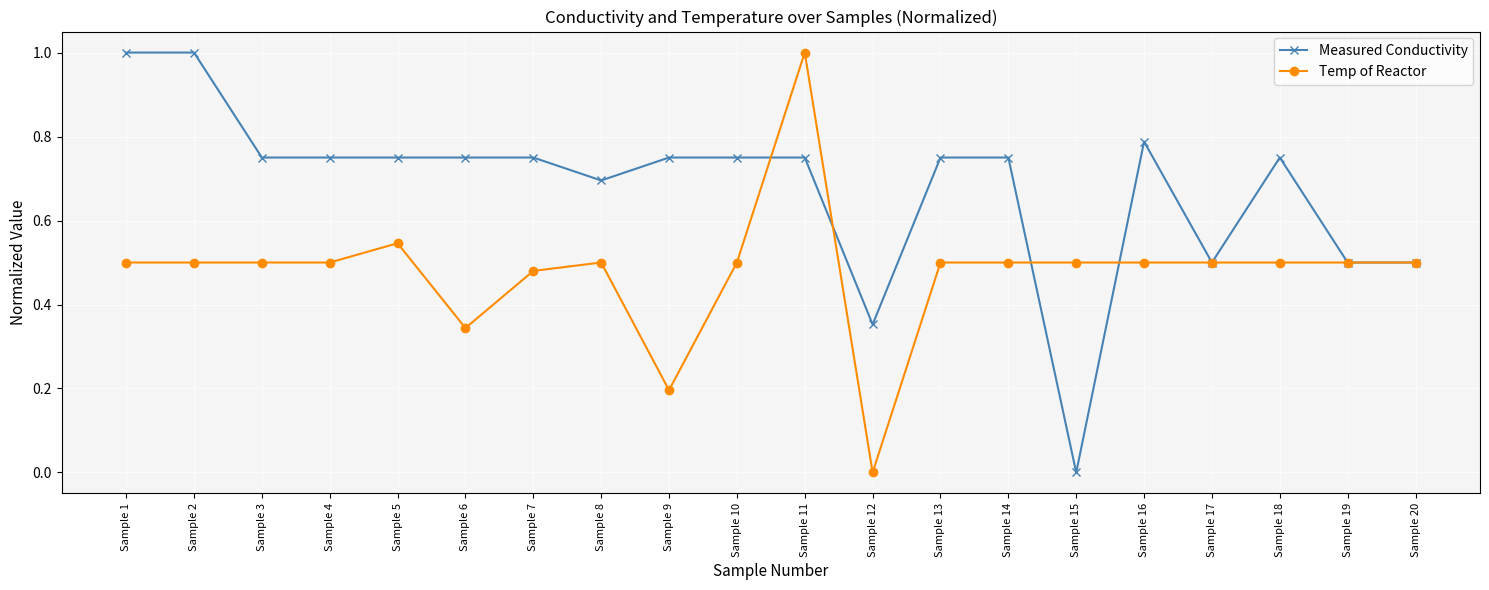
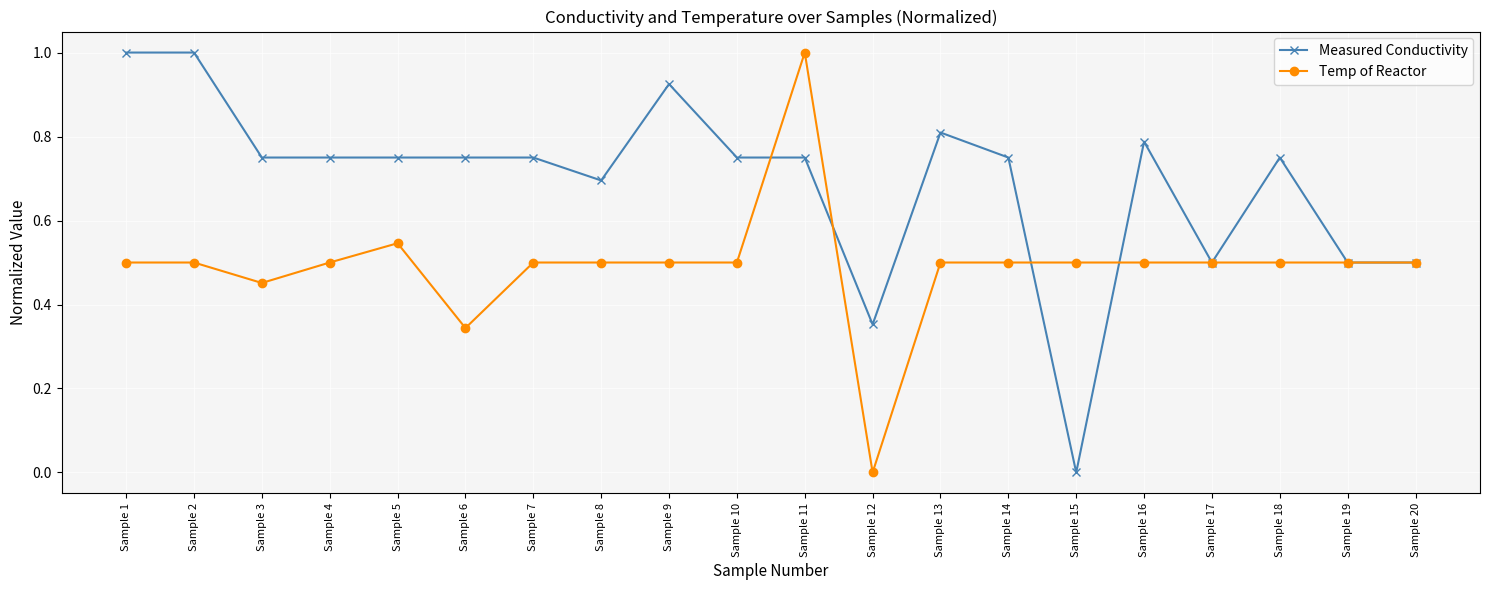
Temp of Reactor, Sample 3: 0.50 -> 0.45
Temp of Reactor, Sample 7: 0.48 -> 0.50
Measured Conductivity, Sample 9: 0.75 -> 0.92
Temp of Reactor, Sample 9: 0.20 -> 0.50
Measured Conductivity, Sample 13: 0.75 -> 0.81
